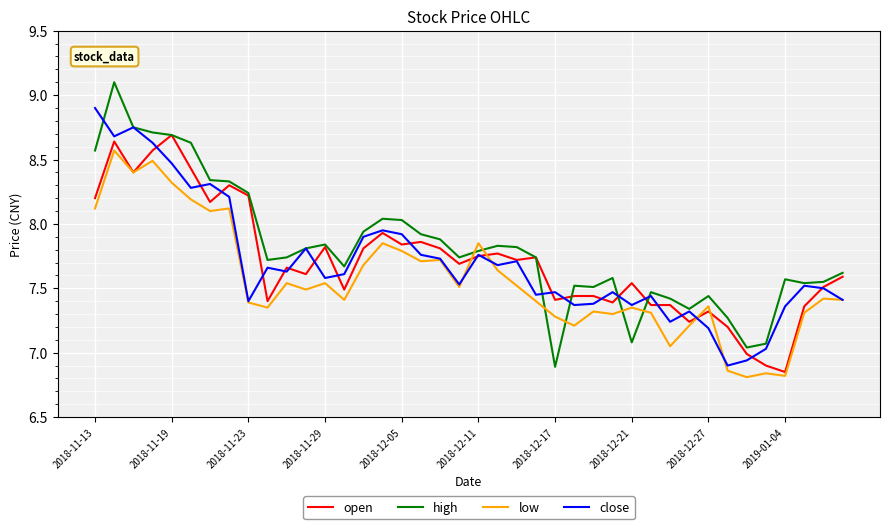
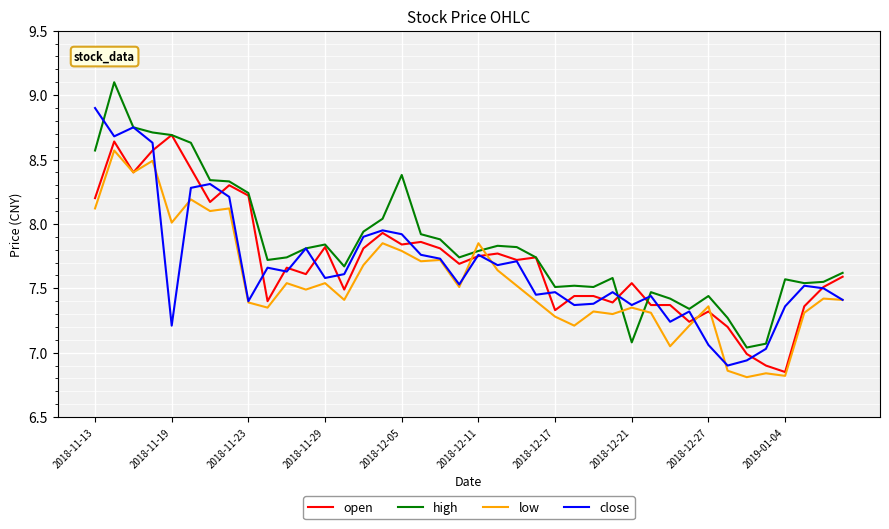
low, 2018-11-19: 8.32 -> 8.01
close, 2018-11-19: 8.47 -> 7.21
high, 2018-12-05: 8.03 -> 8.38
open, 2018-12-17: 7.41 -> 7.33
high, 2018-12-17: 6.89 -> 7.51
close, 2018-12-27: 7.19 -> 7.06
